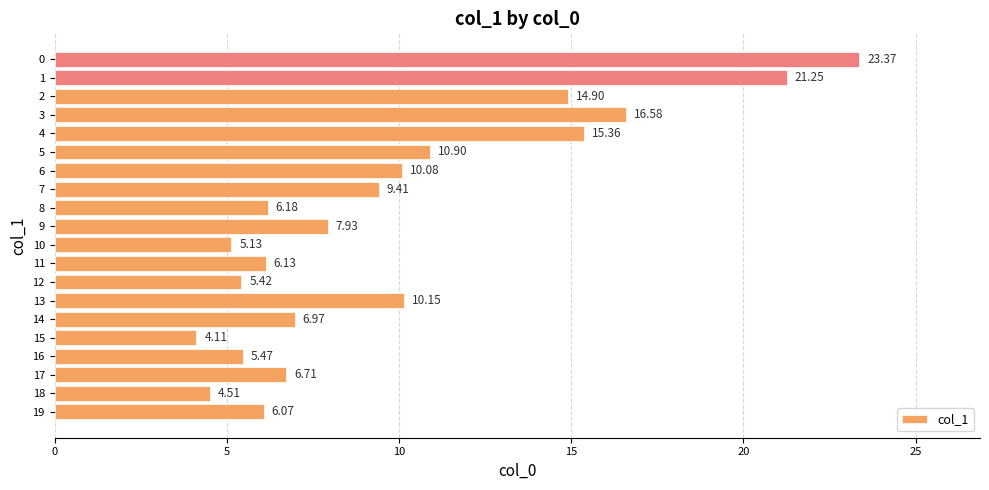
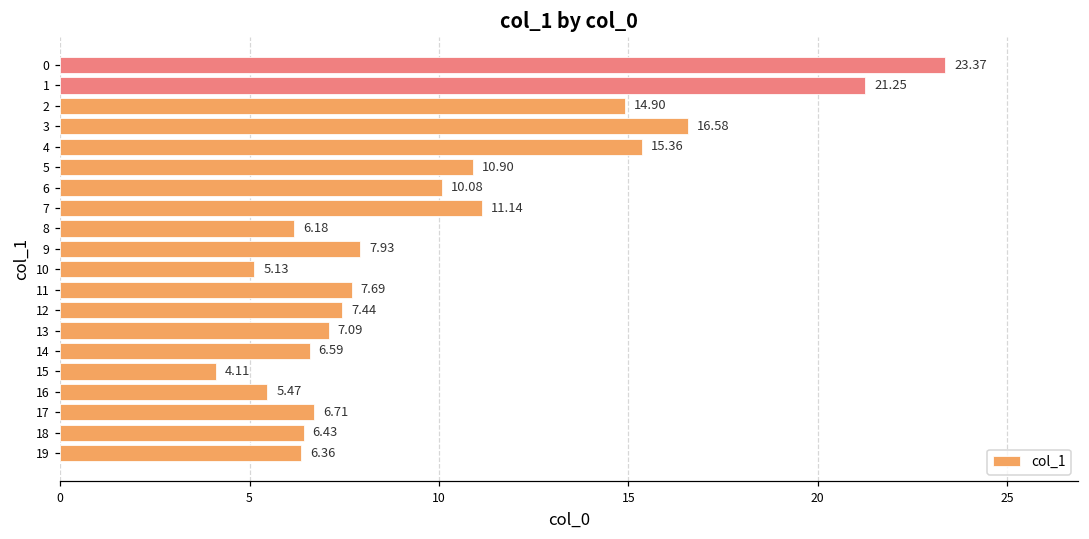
7: 9.41 -> 11.14
11: 6.13 -> 7.69
12: 5.42 -> 7.44
13: 10.15 -> 7.09
14: 6.97 -> 6.59
18: 4.51 -> 6.43
19: 6.07 -> 6.36
